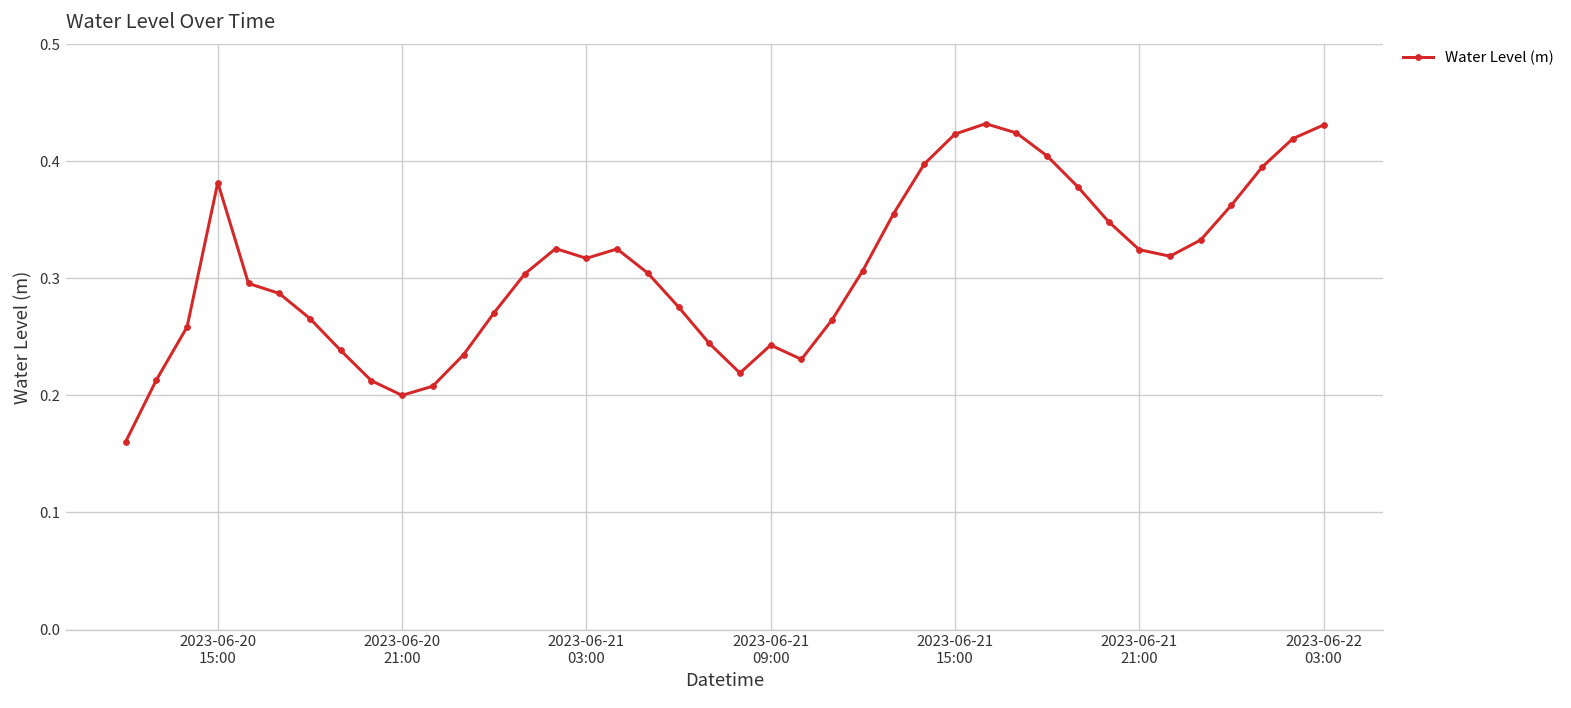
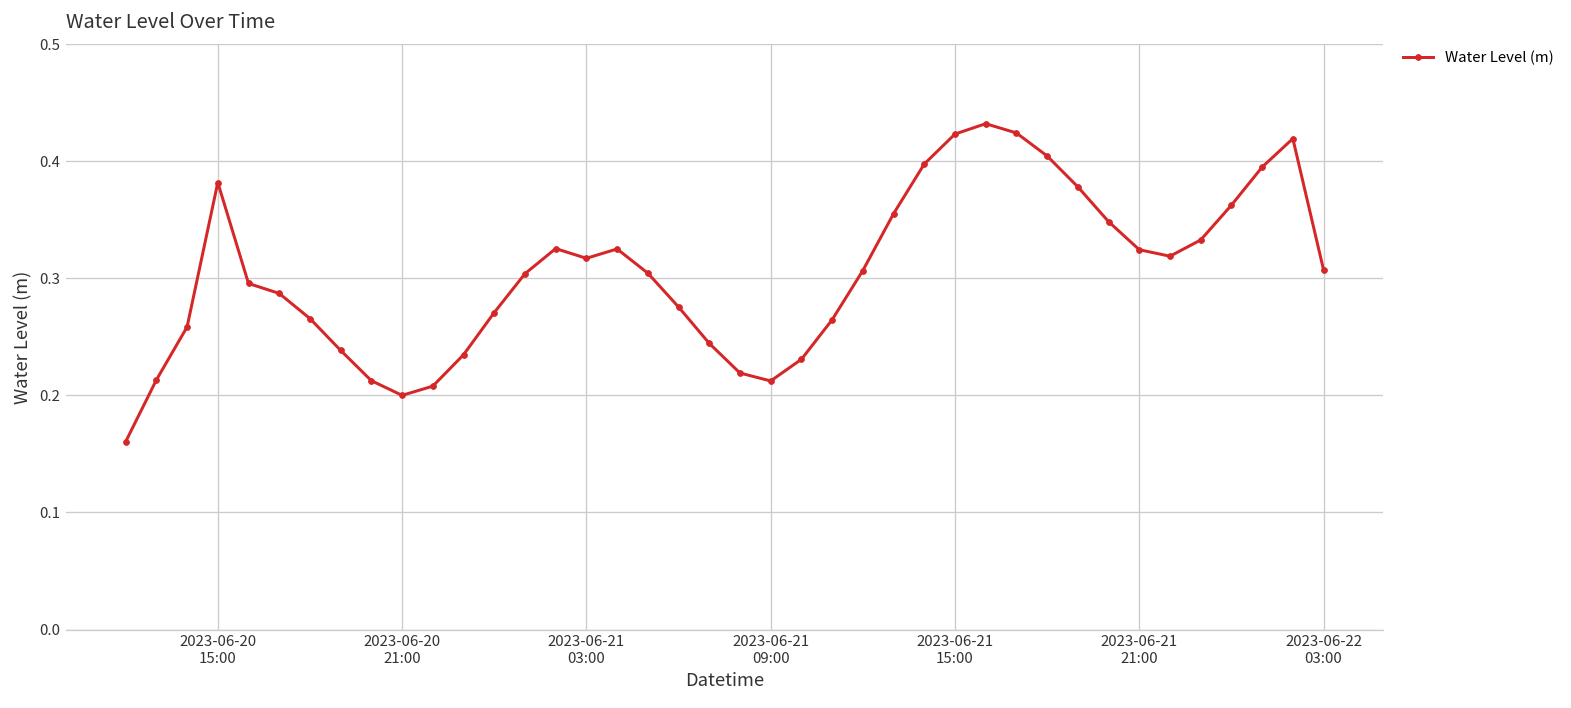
2023-06-21 09:00: 0.24 -> 0.21
2023-06-22 03:00: 0.43 -> 0.31
